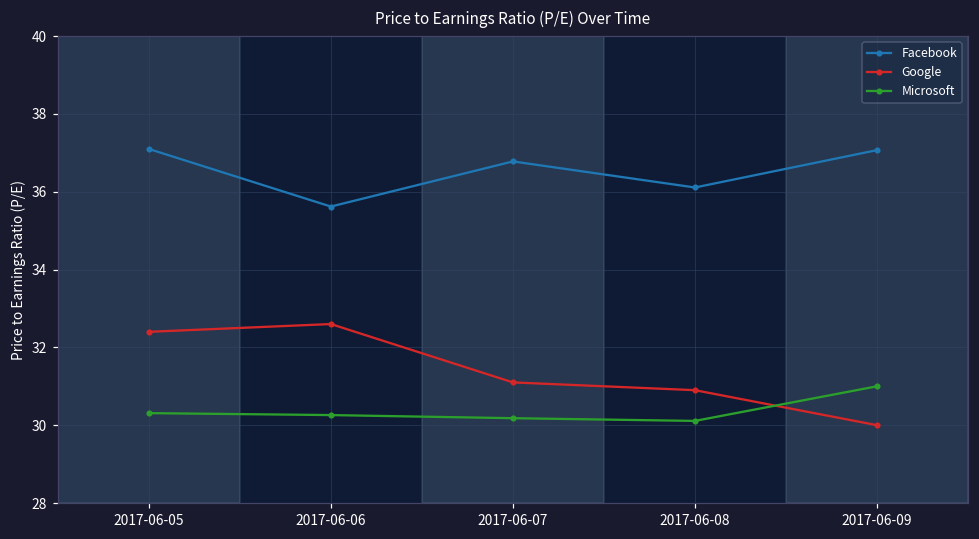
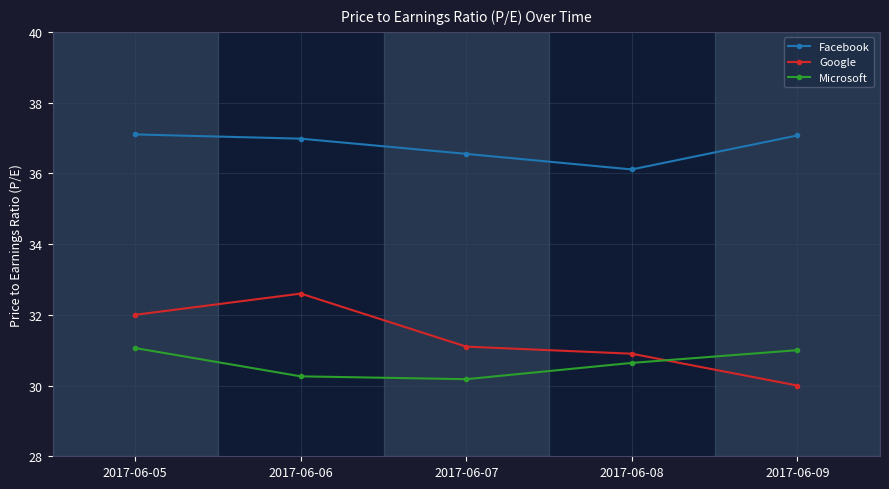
Google, 2017-06-05: 32.4 -> 32.0
Microsoft, 2017-06-05: 30.3 -> 31.1
Facebook, 2017-06-06: 35.6 -> 37.0
Facebook, 2017-06-07: 36.8 -> 36.6
Microsoft, 2017-06-08: 30.1 -> 30.6
